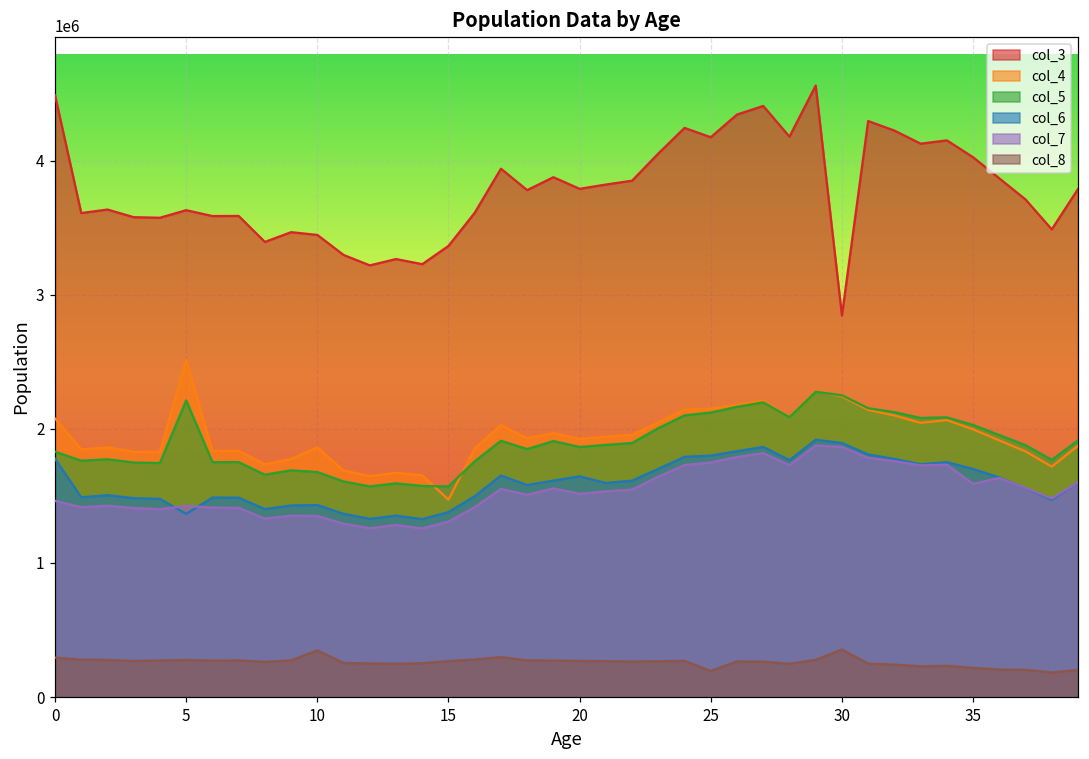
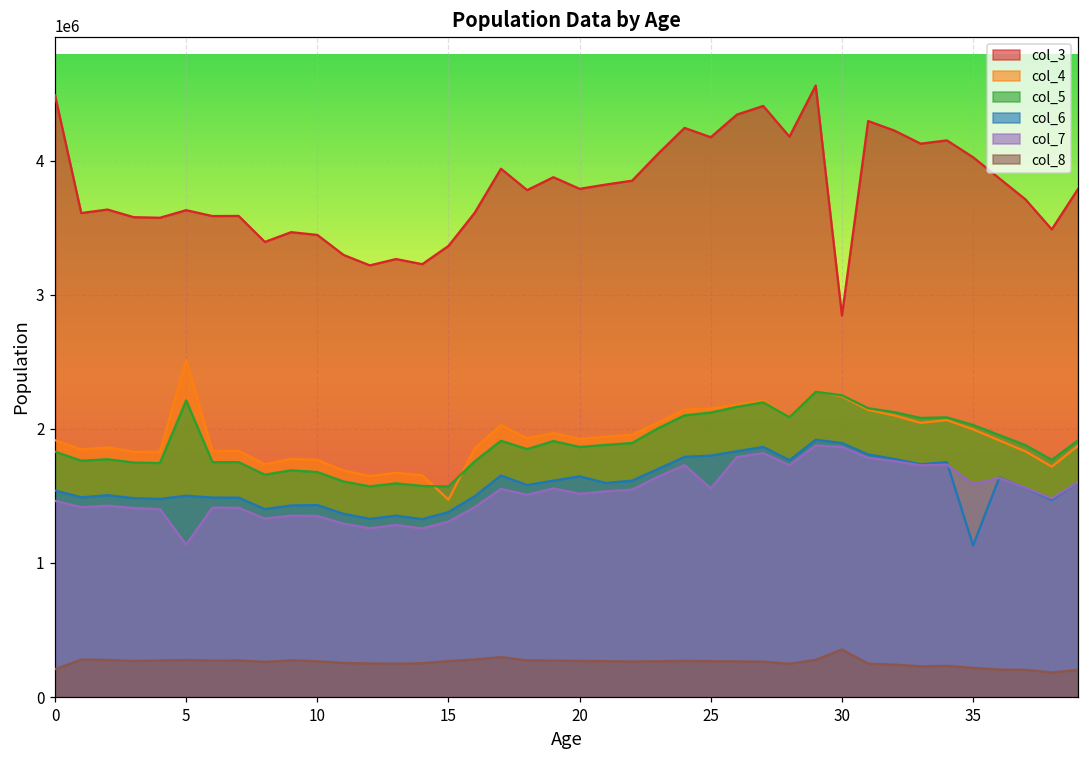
col_4, 0: 2080000 -> 1920000
col_6, 0: 1780000 -> 1540000
col_8, 0: 290000 -> 210000
col_6, 5: 1370000 -> 1500000
col_7, 5: 1430000 -> 1140000
col_4, 10: 1860000 -> 1770000
col_8, 10: 350000 -> 270000
col_7, 25: 1750000 -> 1560000
col_8, 25: 190000 -> 270000
col_6, 35: 1700000 -> 1130000
